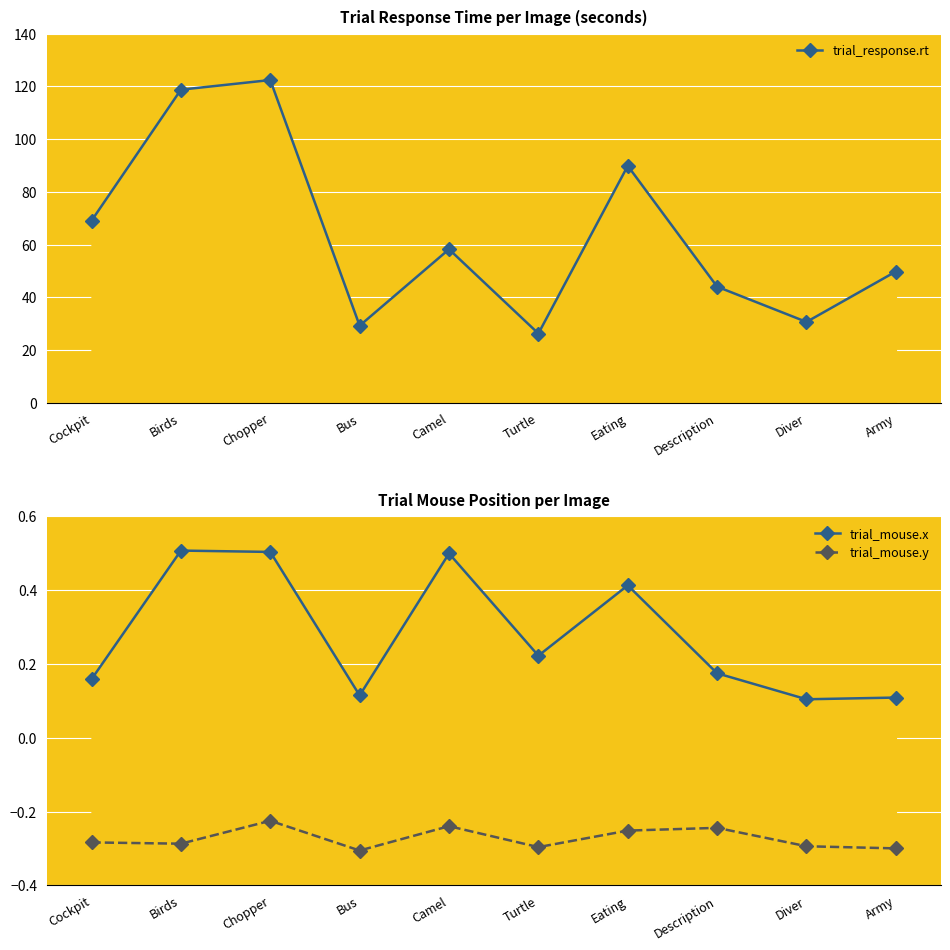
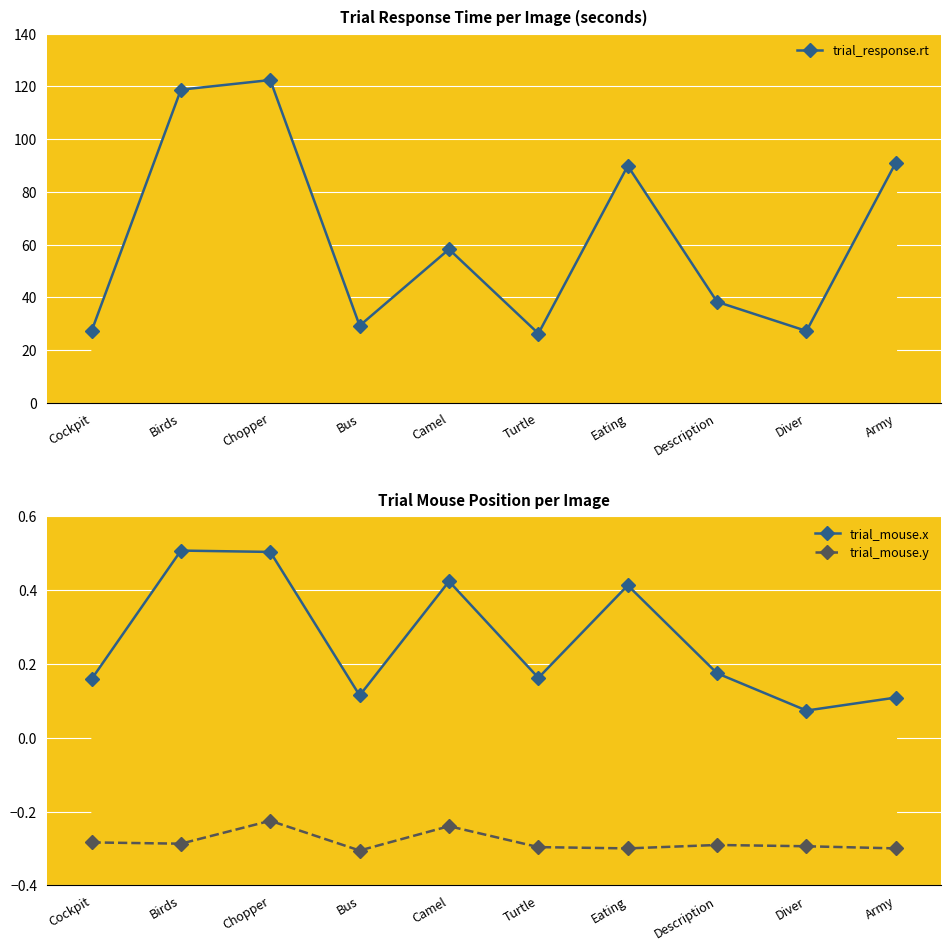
Trial Response Time per Image (seconds), Cockpit: 69 -> 27
Trial Response Time per Image (seconds), Description: 44 -> 38
Trial Response Time per Image (seconds), Diver: 31 -> 27
Trial Response Time per Image (seconds), Army: 50 -> 91
Trial Mouse Position per Image, trial_mouse.x, Camel: 0.50 -> 0.42
Trial Mouse Position per Image, trial_mouse.x, Turtle: 0.22 -> 0.16
Trial Mouse Position per Image, trial_mouse.y, Eating: -0.25 -> -0.30
Trial Mouse Position per Image, trial_mouse.y, Description: -0.24 -> -0.29
Trial Mouse Position per Image, trial_mouse.x, Diver: 0.10 -> 0.07
